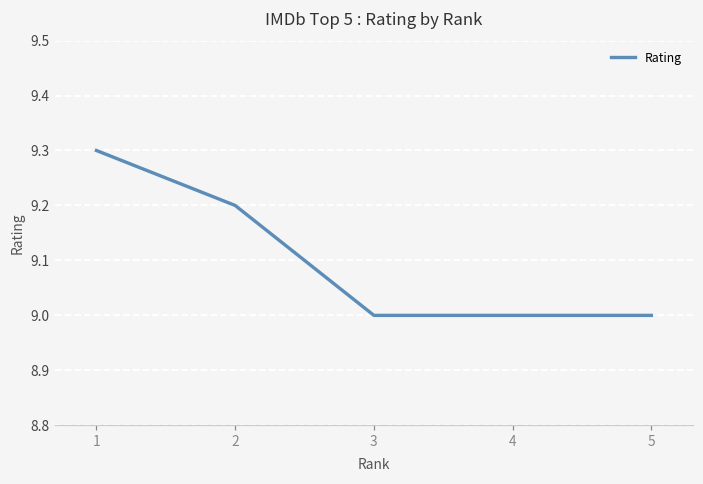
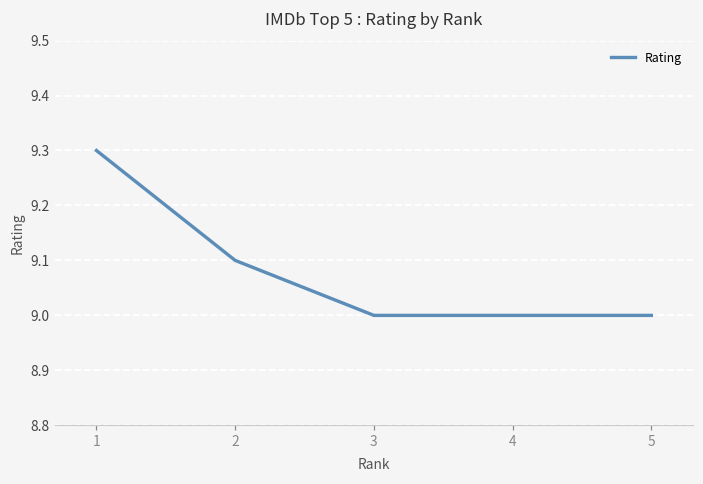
2: 9.2 -> 9.1
